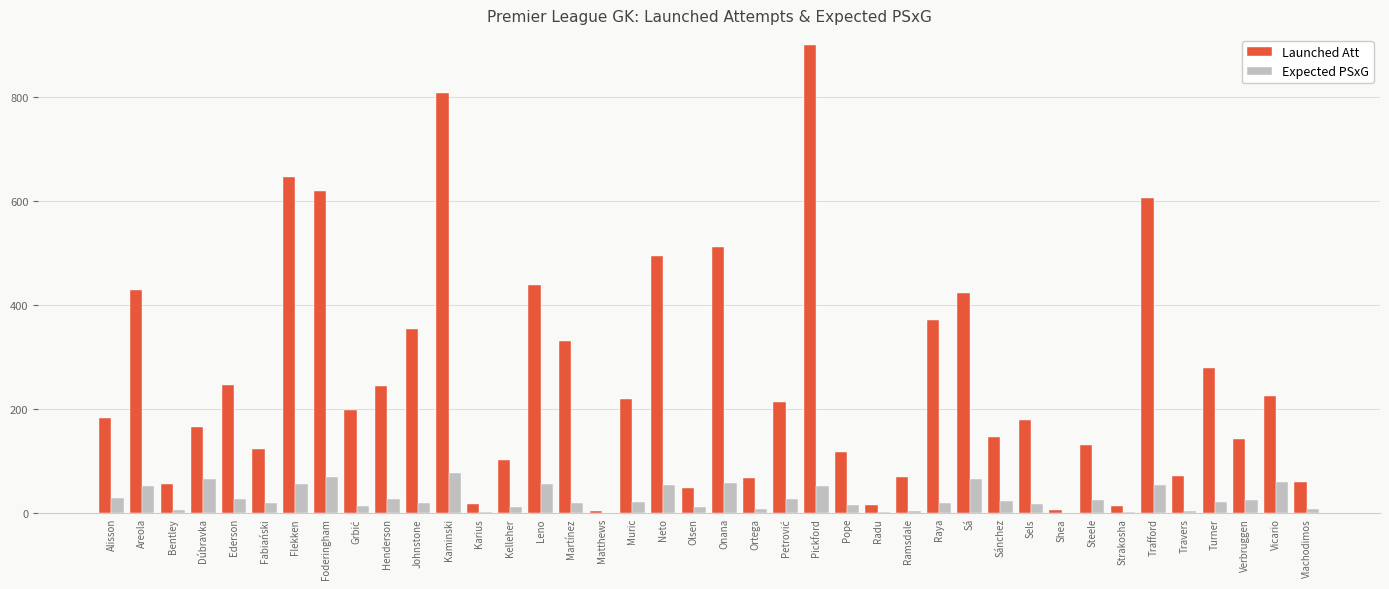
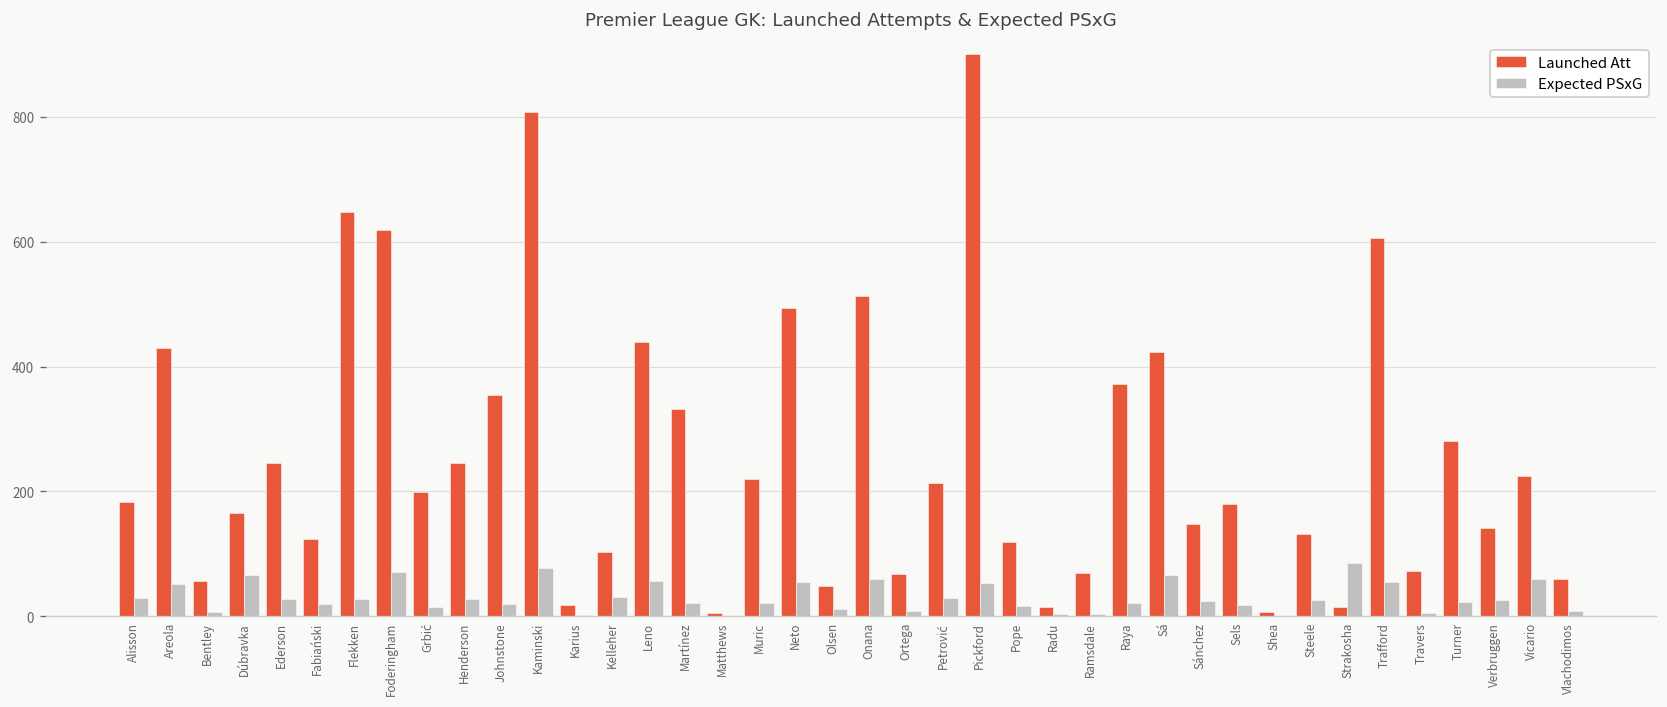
Expected PSxG, Flekken: 60 -> 30
Expected PSxG, Kelleher: 10 -> 30
Expected PSxG, Strakosha: 0 -> 80
